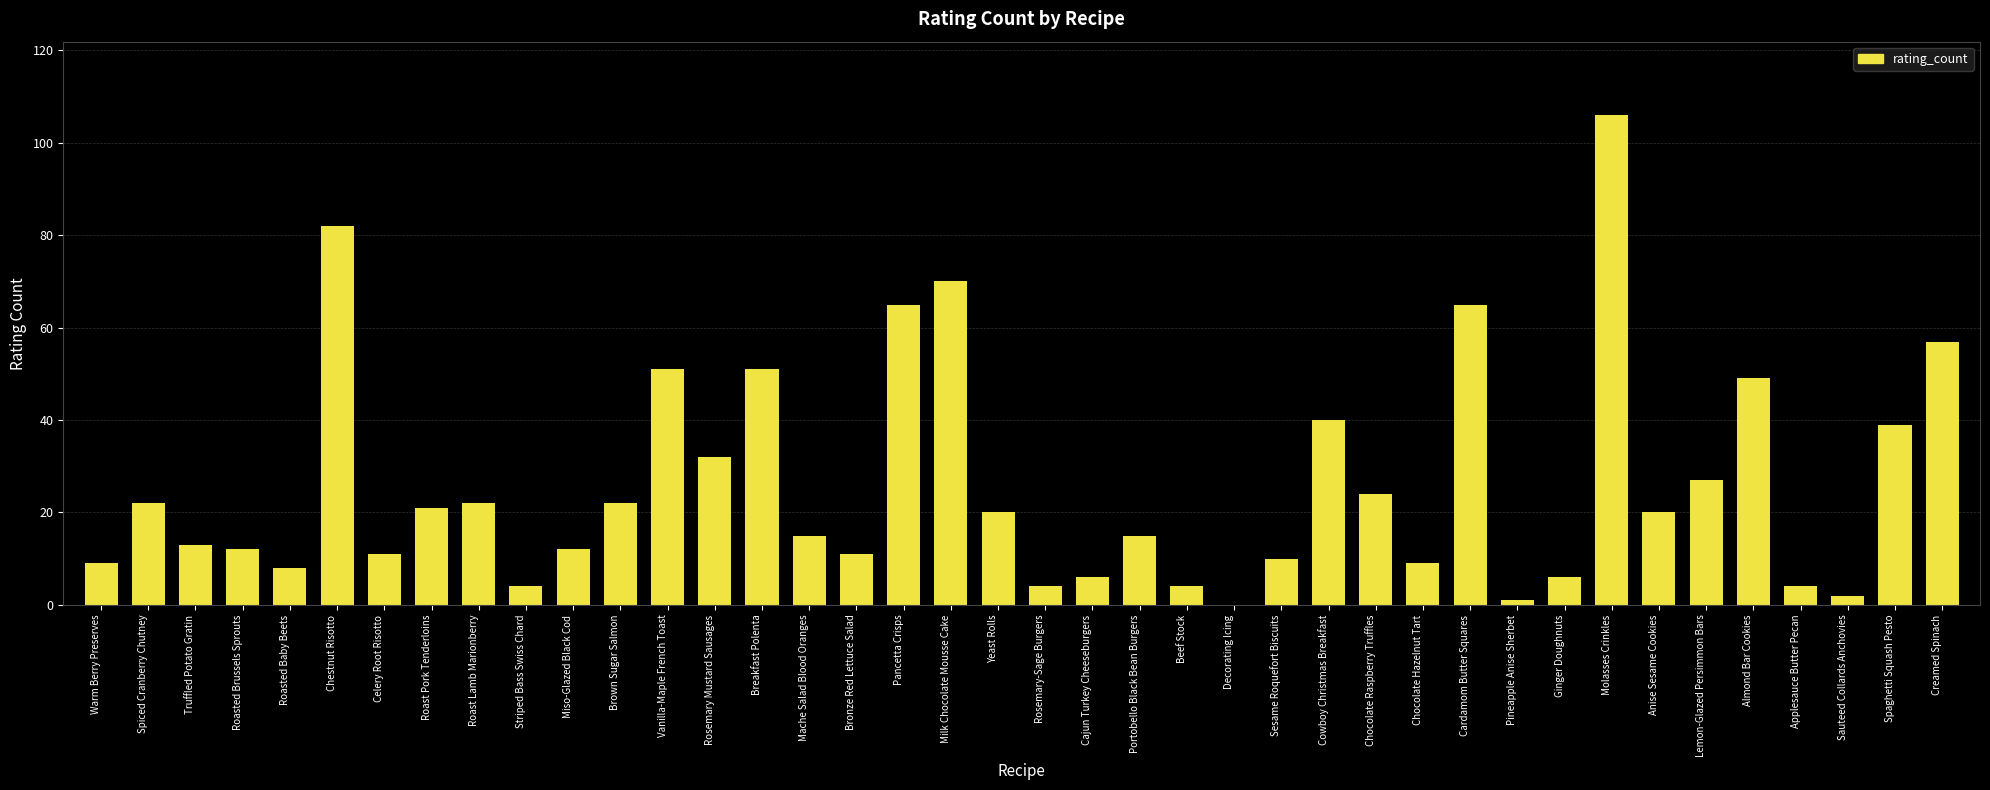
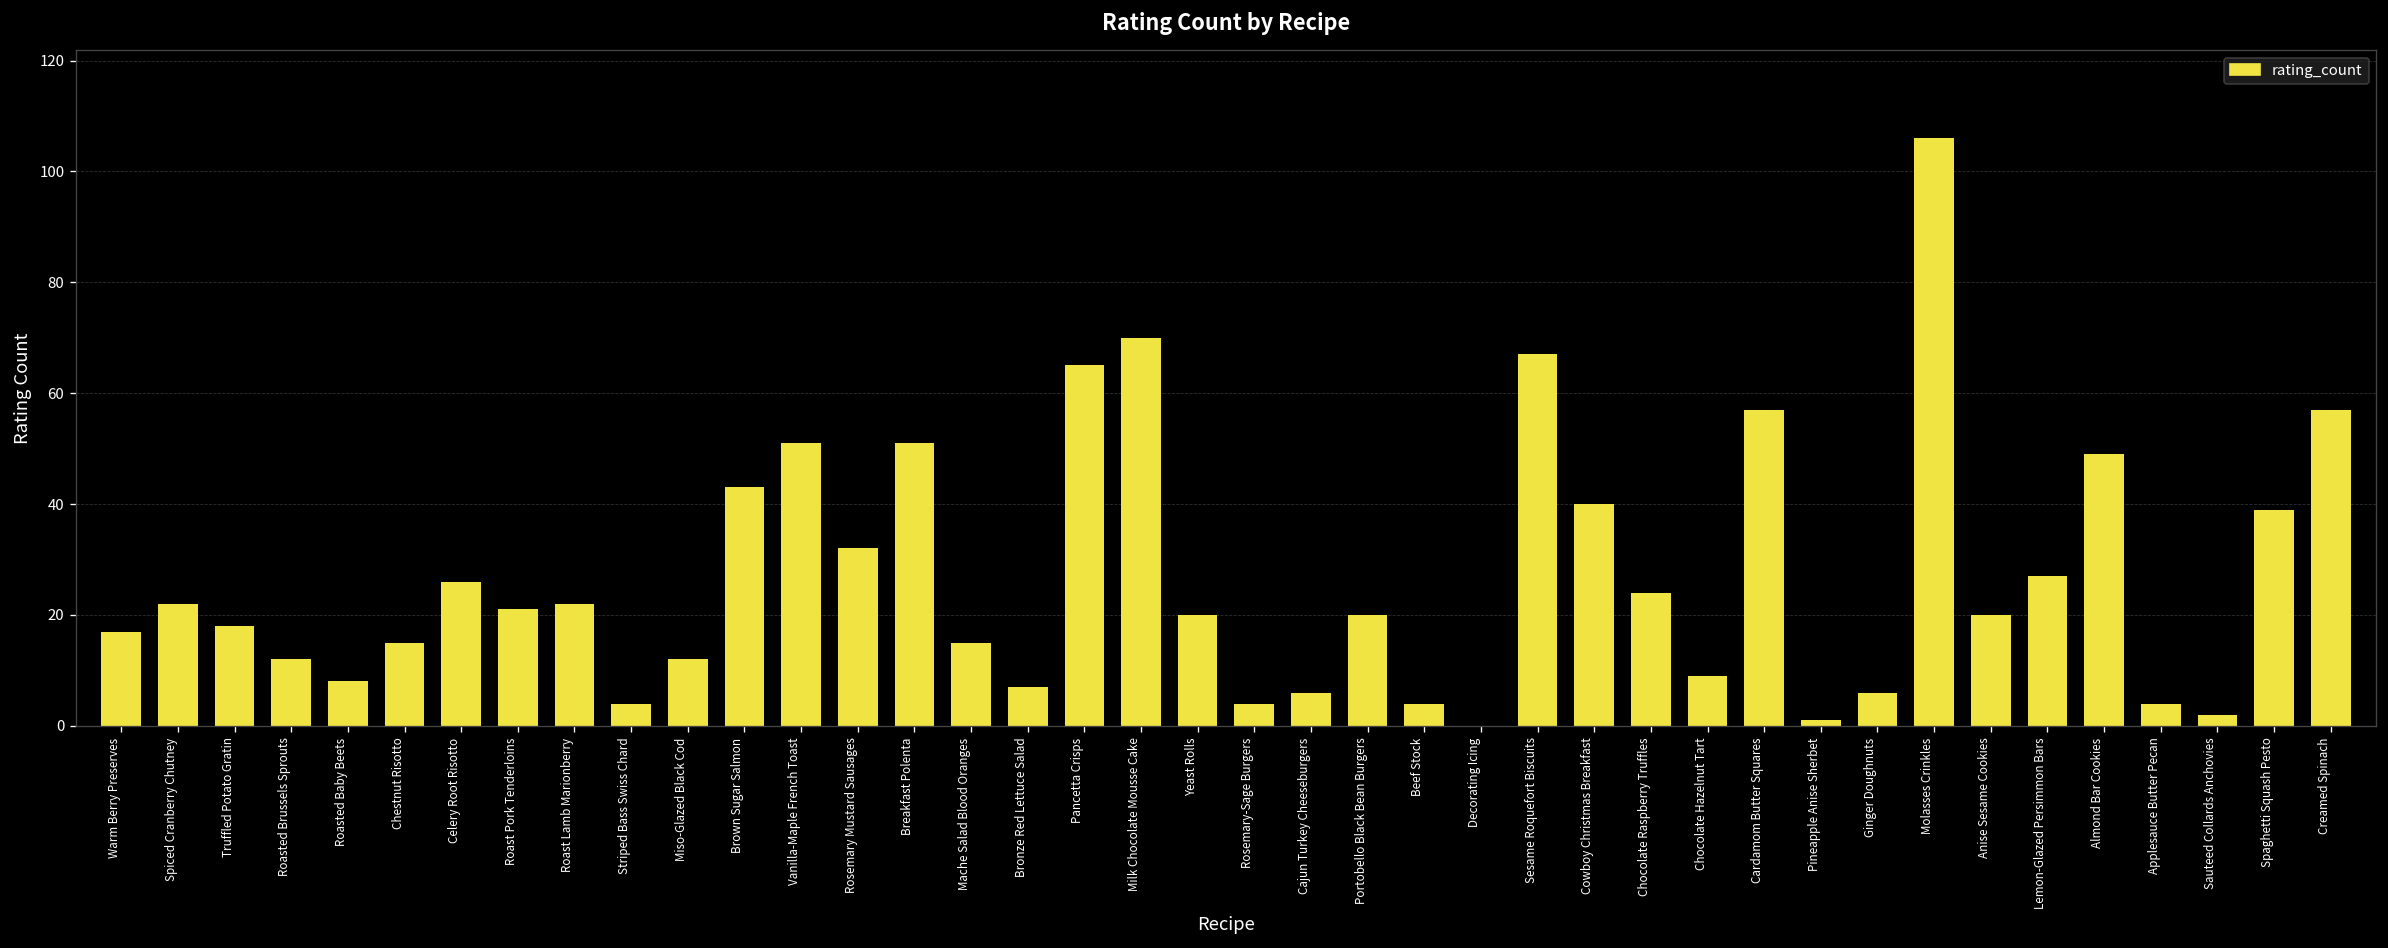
Warm Berry Preserves: 9 -> 17
Truffled Potato Gratin: 13 -> 18
Chestnut Risotto: 82 -> 15
Celery Root Risotto: 11 -> 26
Brown Sugar Salmon: 22 -> 43
Bronze Red Lettuce Salad: 11 -> 7
Portobello Black Bean Burgers: 15 -> 20
Sesame Roquefort Biscuits: 10 -> 67
Cardamom Butter Squares: 65 -> 57
